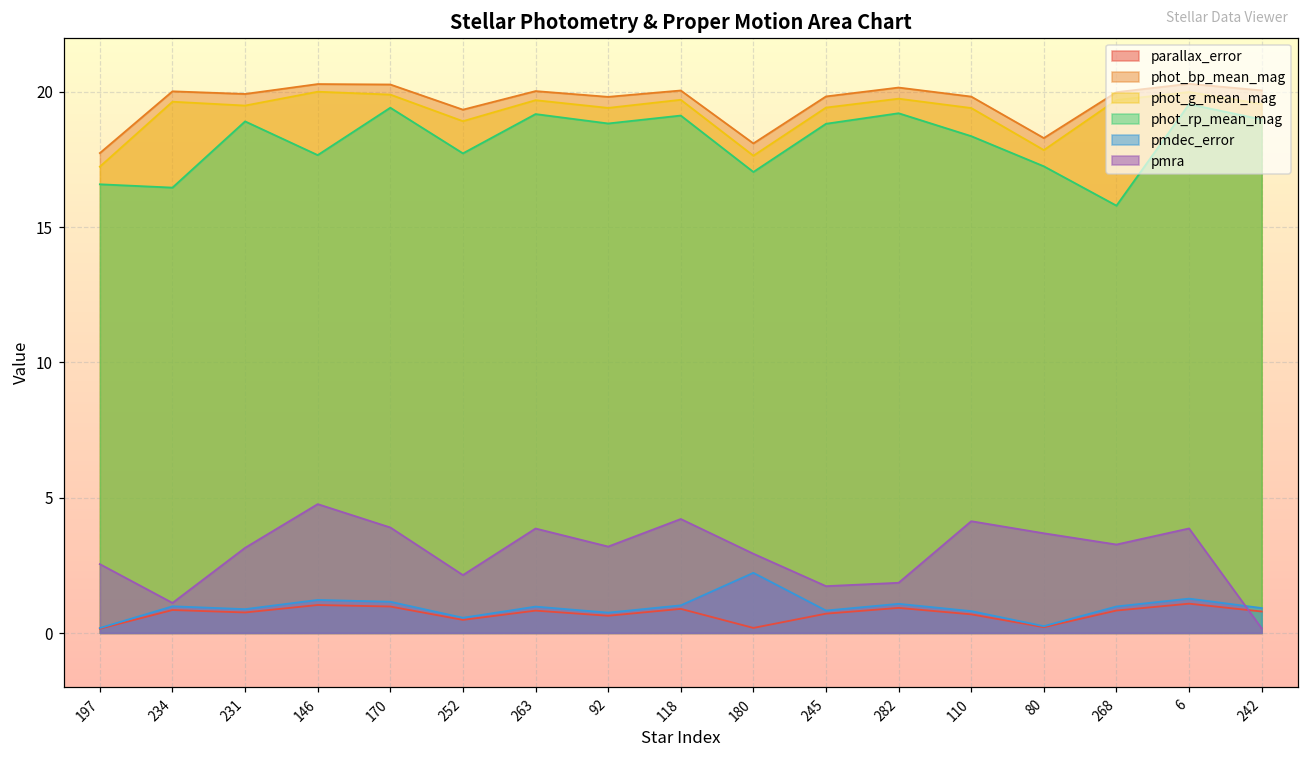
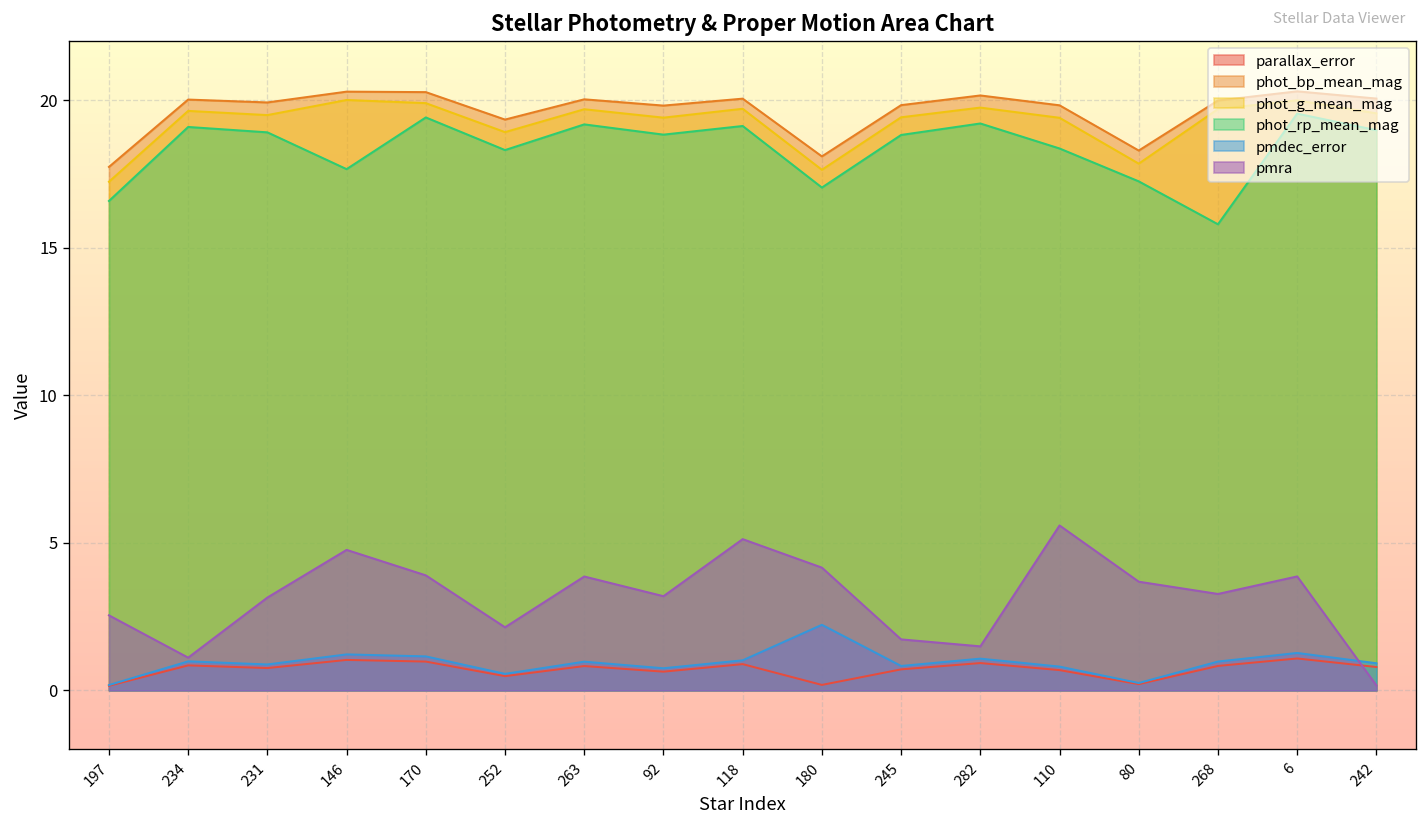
phot_rp_mean_mag, 234: 16.5 -> 19.1
phot_rp_mean_mag, 252: 17.7 -> 18.3
pmra, 118: 4.2 -> 5.1
pmra, 180: 2.9 -> 4.2
pmra, 282: 1.9 -> 1.5
pmra, 110: 4.1 -> 5.6
